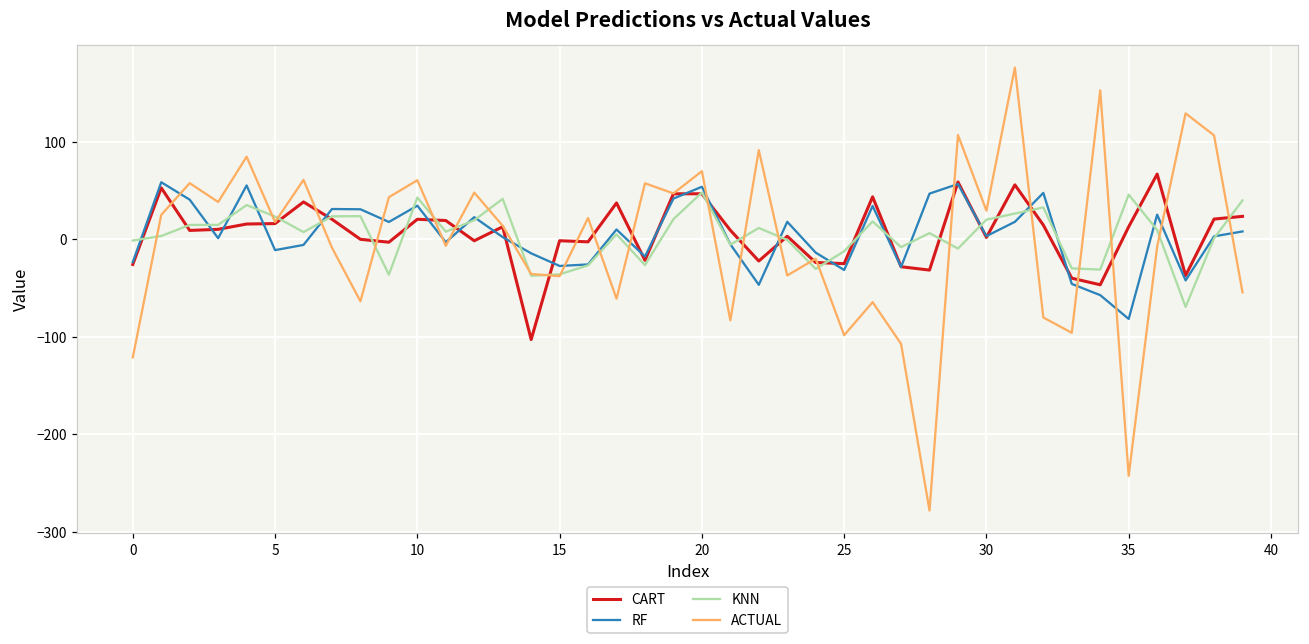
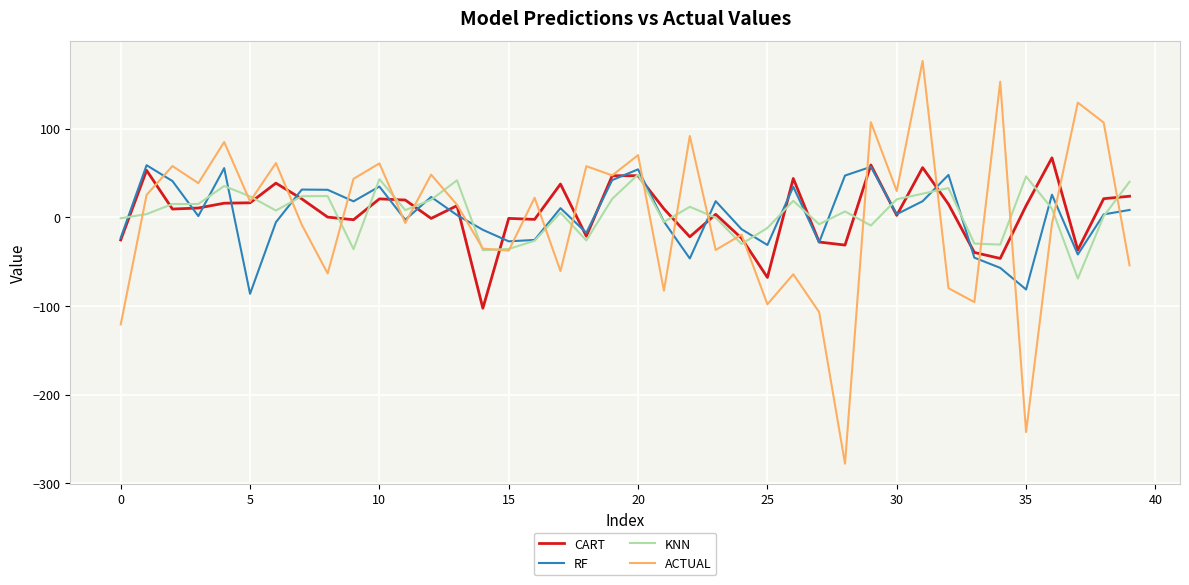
RF, 5: -10 -> -90
CART, 25: -20 -> -70
